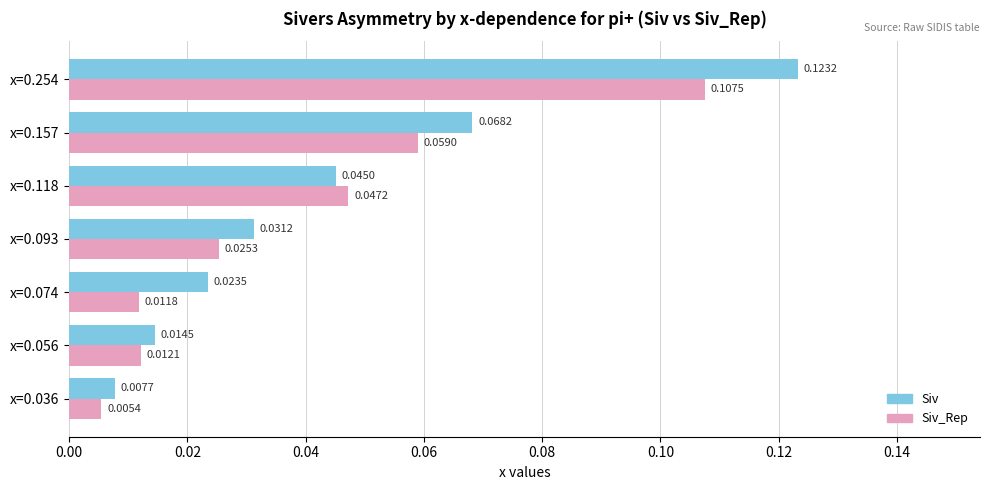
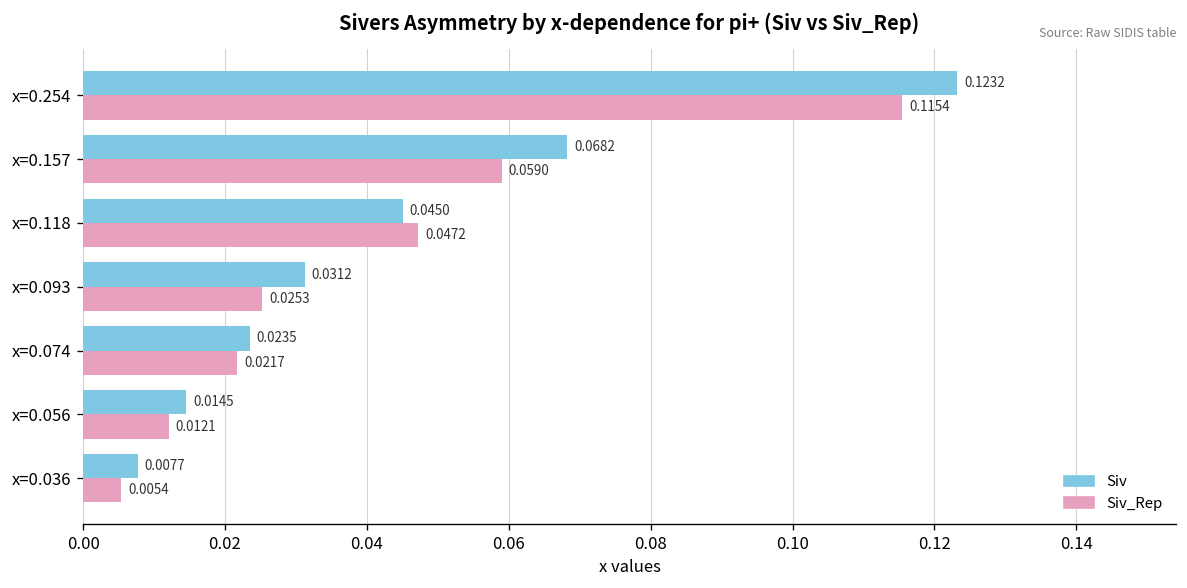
Siv_Rep, x=0.254: 0.1075 -> 0.1154
Siv_Rep, x=0.074: 0.0118 -> 0.0217
